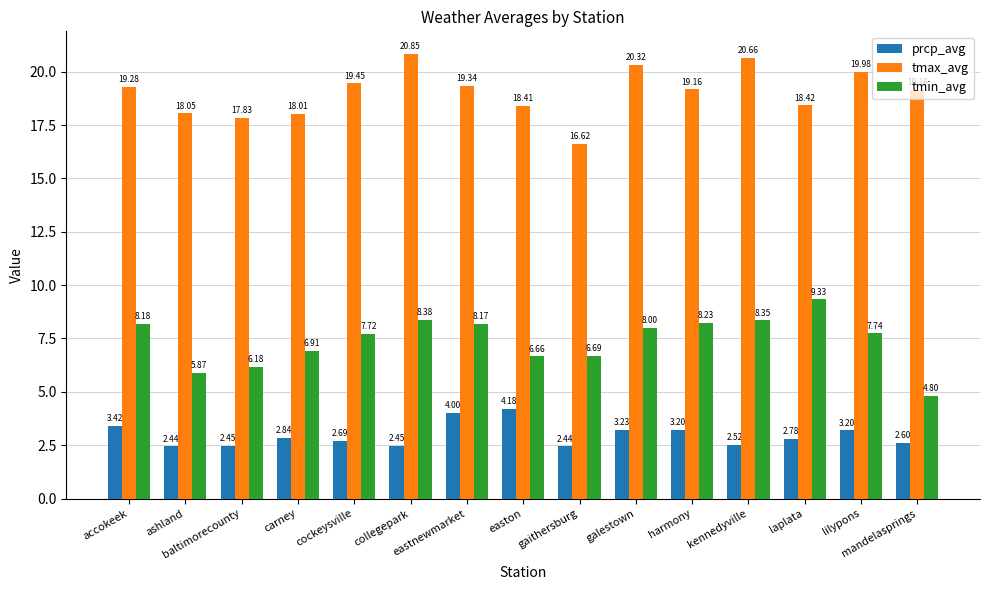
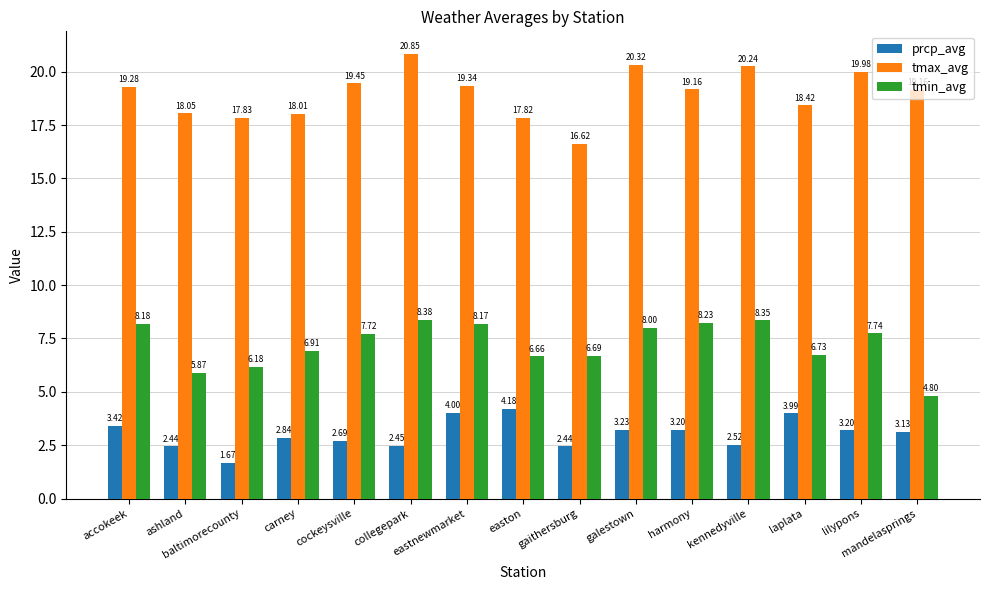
prcp_avg, baltimorecounty: 2.45 -> 1.67
tmax_avg, easton: 18.41 -> 17.82
tmax_avg, kennedyville: 20.66 -> 20.24
prcp_avg, laplata: 2.78 -> 3.99
tmin_avg, laplata: 9.33 -> 6.73
prcp_avg, mandelasprings: 2.60 -> 3.13
